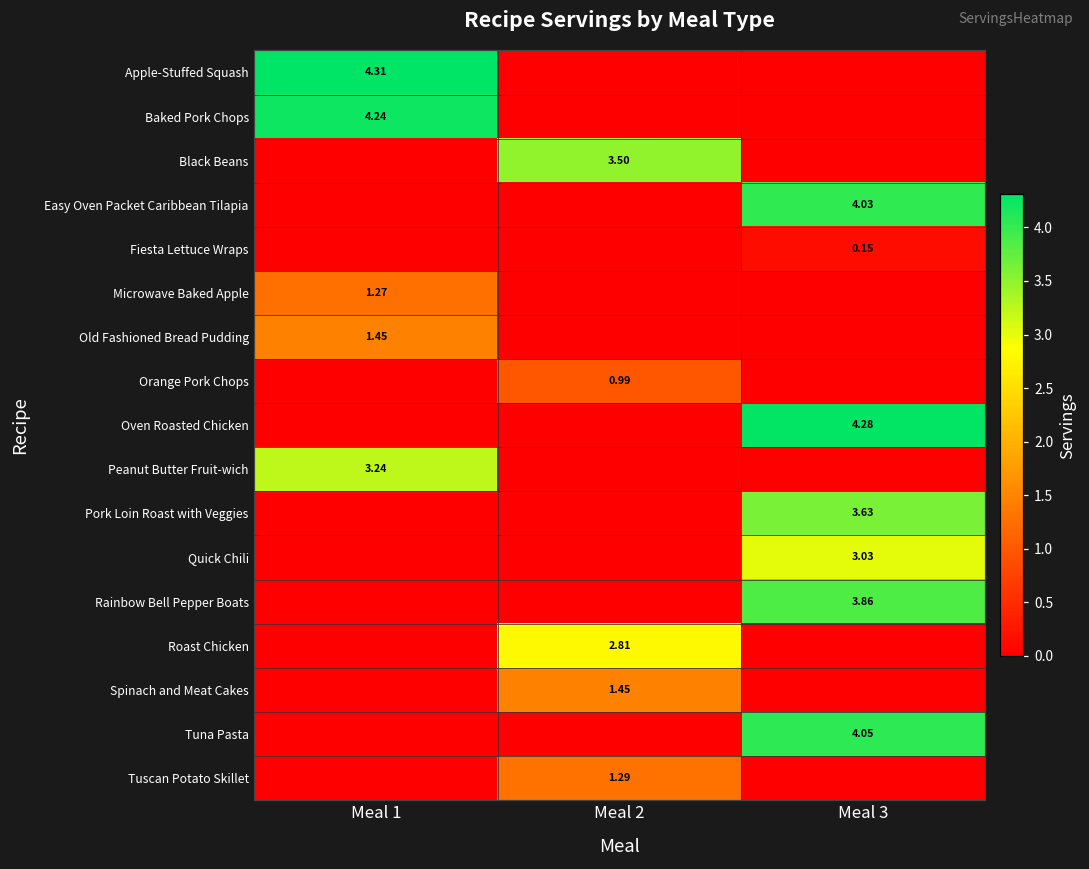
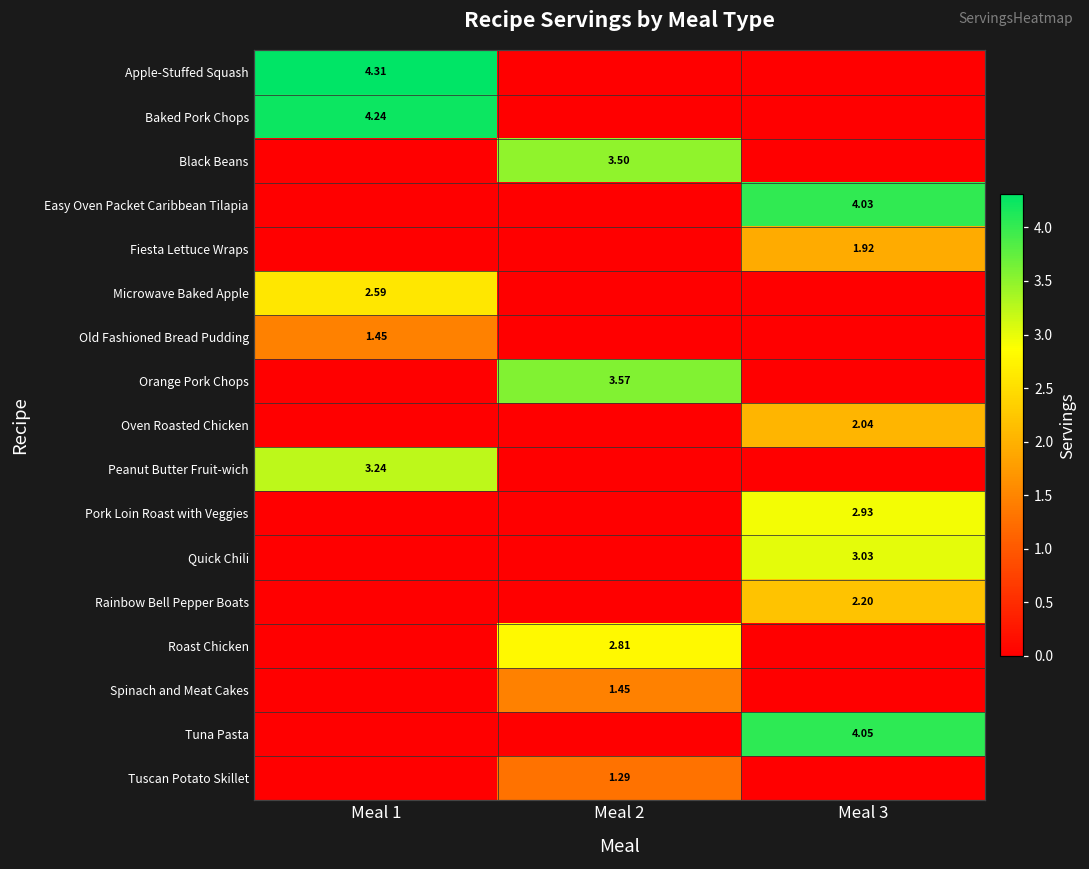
Fiesta Lettuce Wraps, Meal 3: 0.15 -> 1.92
Microwave Baked Apple, Meal 1: 1.27 -> 2.59
Orange Pork Chops, Meal 2: 0.99 -> 3.57
Oven Roasted Chicken, Meal 3: 4.28 -> 2.04
Pork Loin Roast with Veggies, Meal 3: 3.63 -> 2.93
Rainbow Bell Pepper Boats, Meal 3: 3.86 -> 2.20
